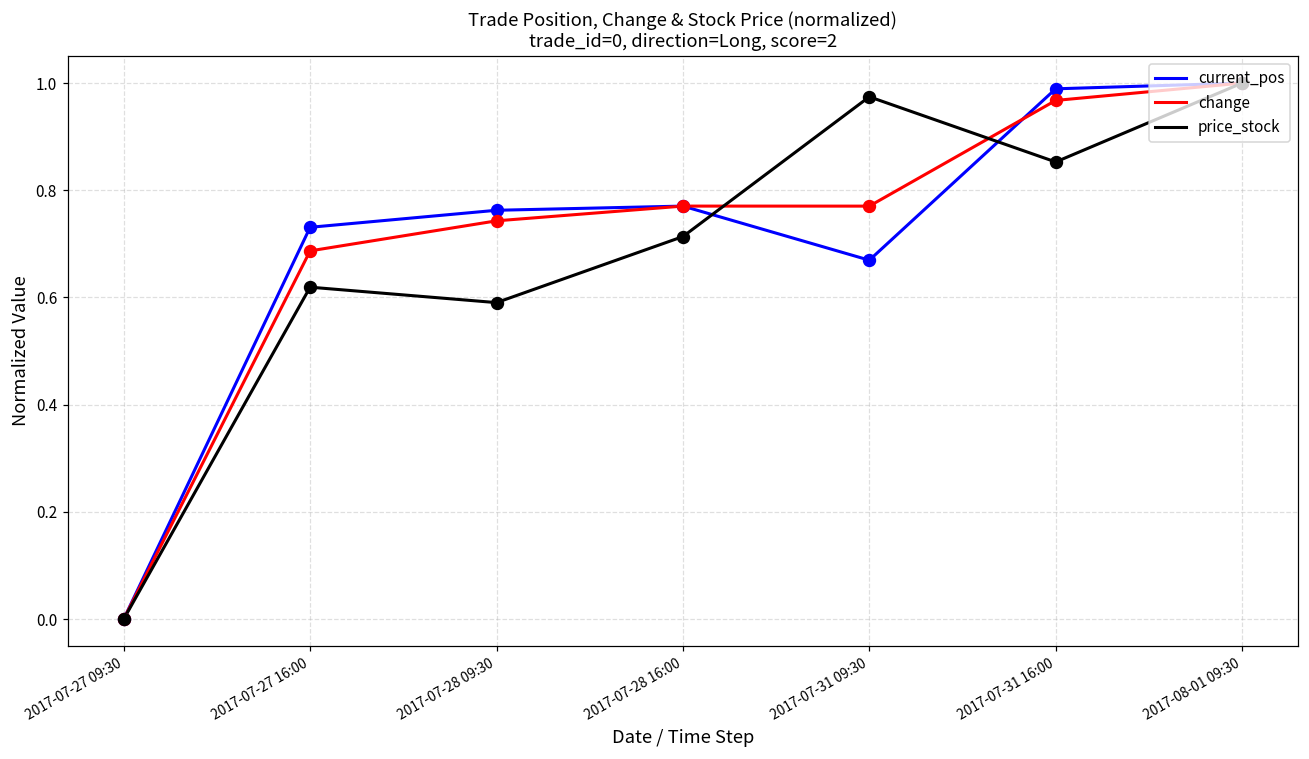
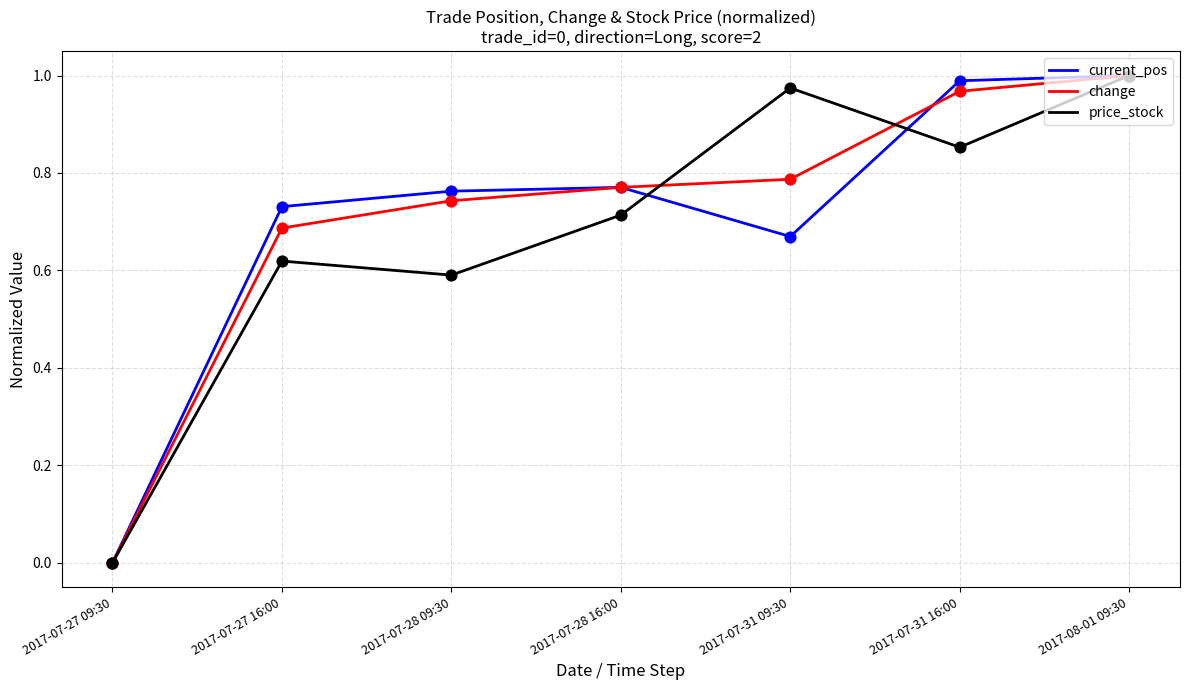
change, 2017-07-31 09:30: 0.77 -> 0.79
